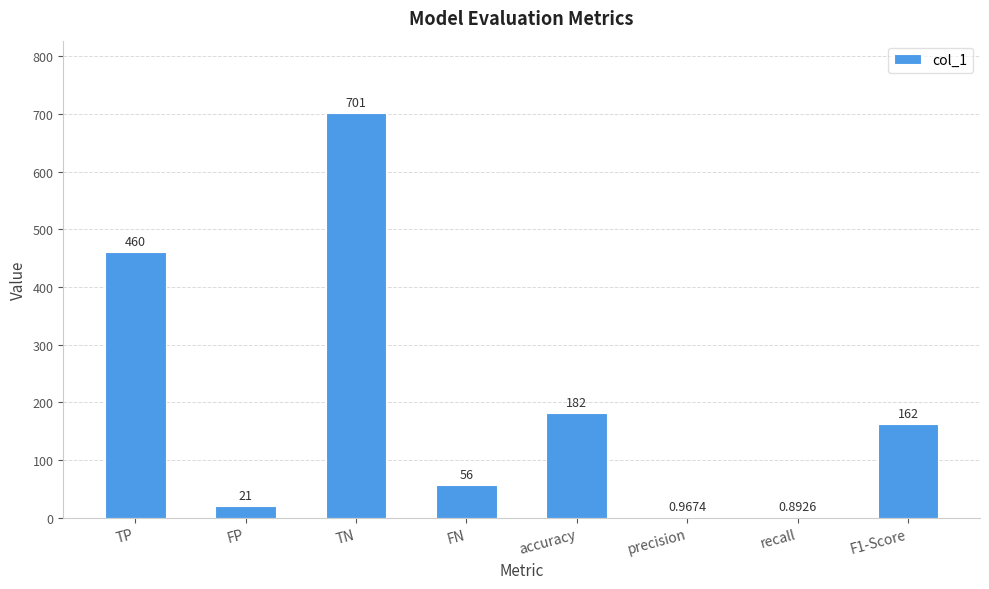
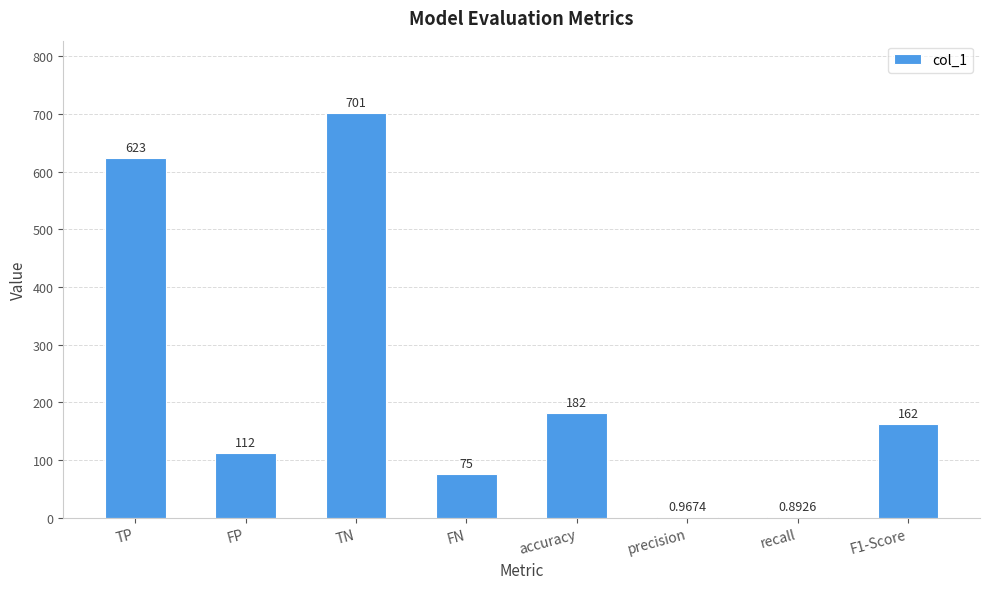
TP: 460 -> 623
FP: 21 -> 112
FN: 56 -> 75
